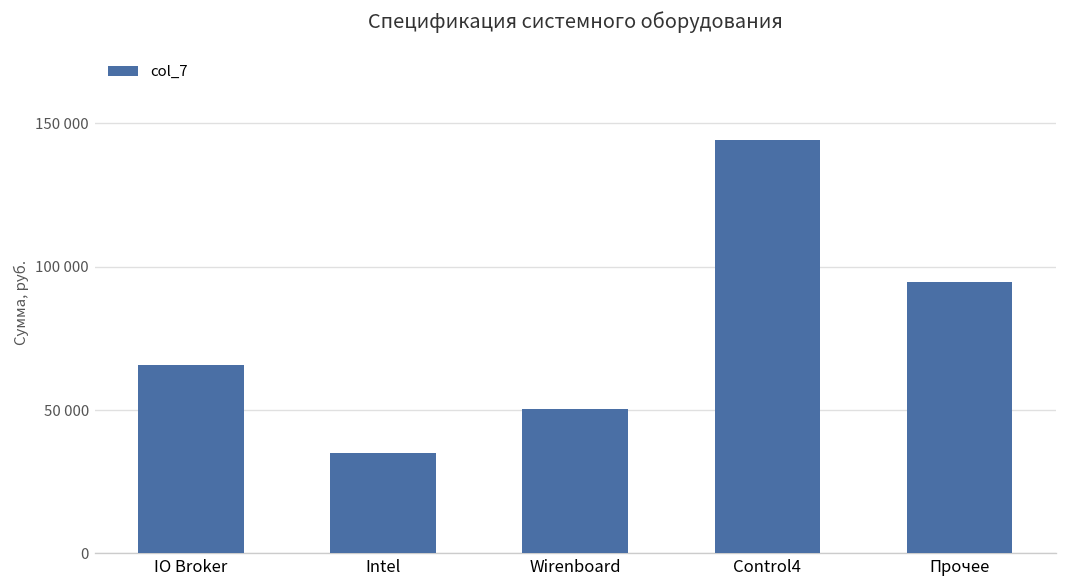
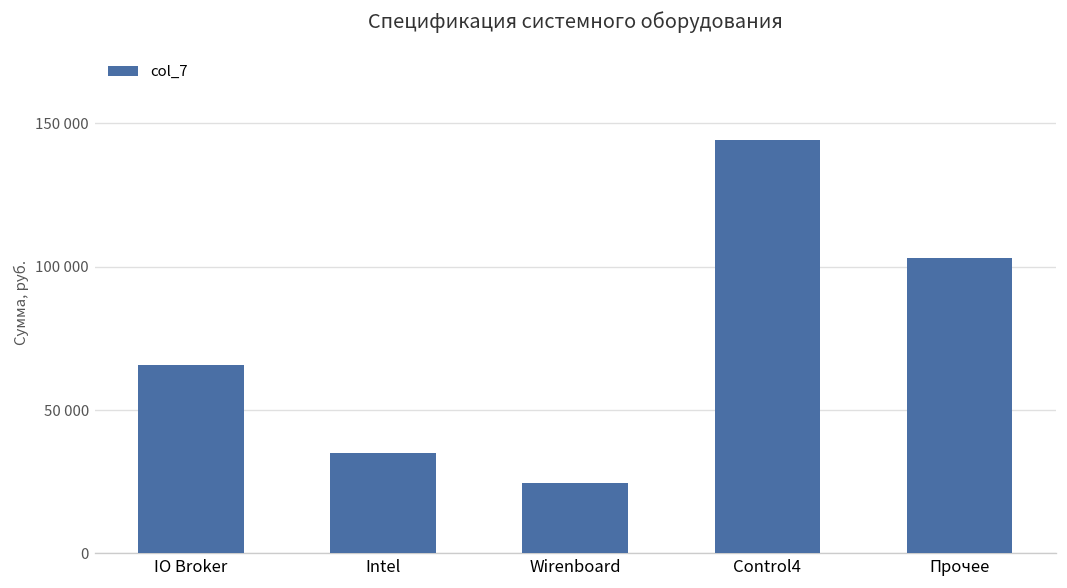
Wirenboard: 50000 -> 25000
Прочее: 95000 -> 103000
